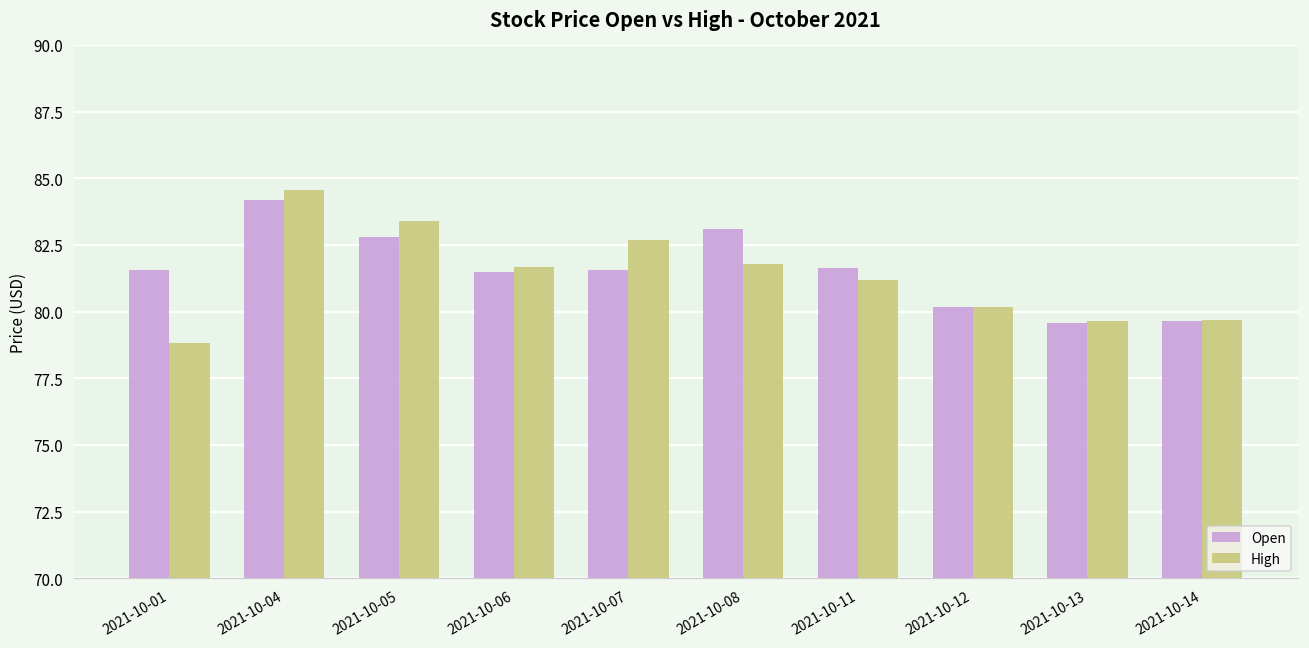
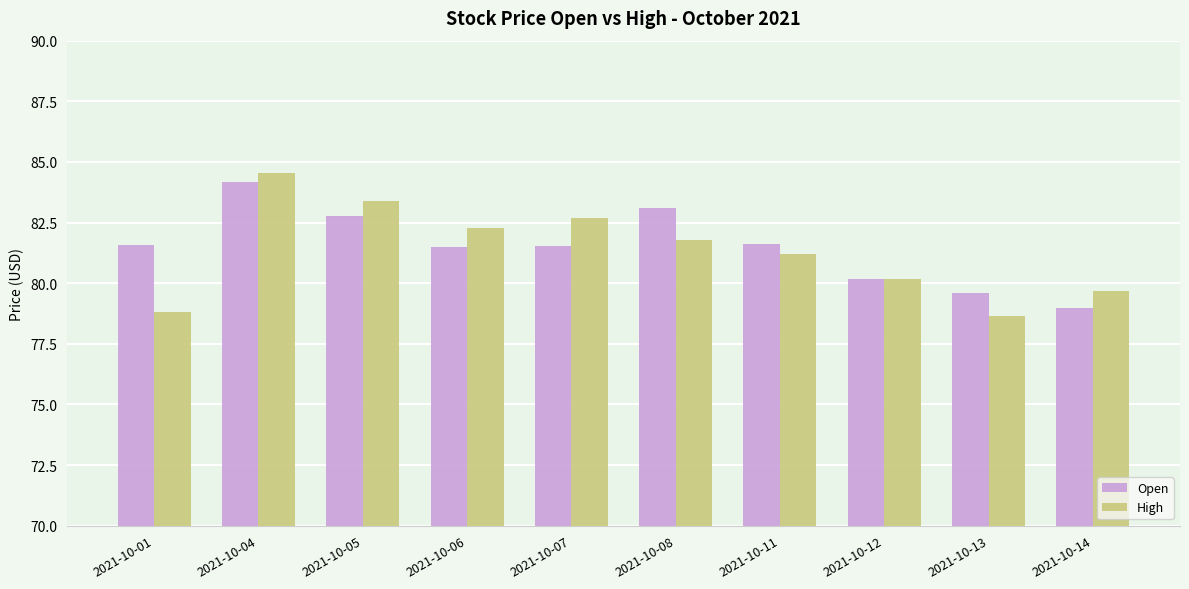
High, 2021-10-06: 81.7 -> 82.3
High, 2021-10-13: 79.7 -> 78.7
Open, 2021-10-14: 79.7 -> 79.0
